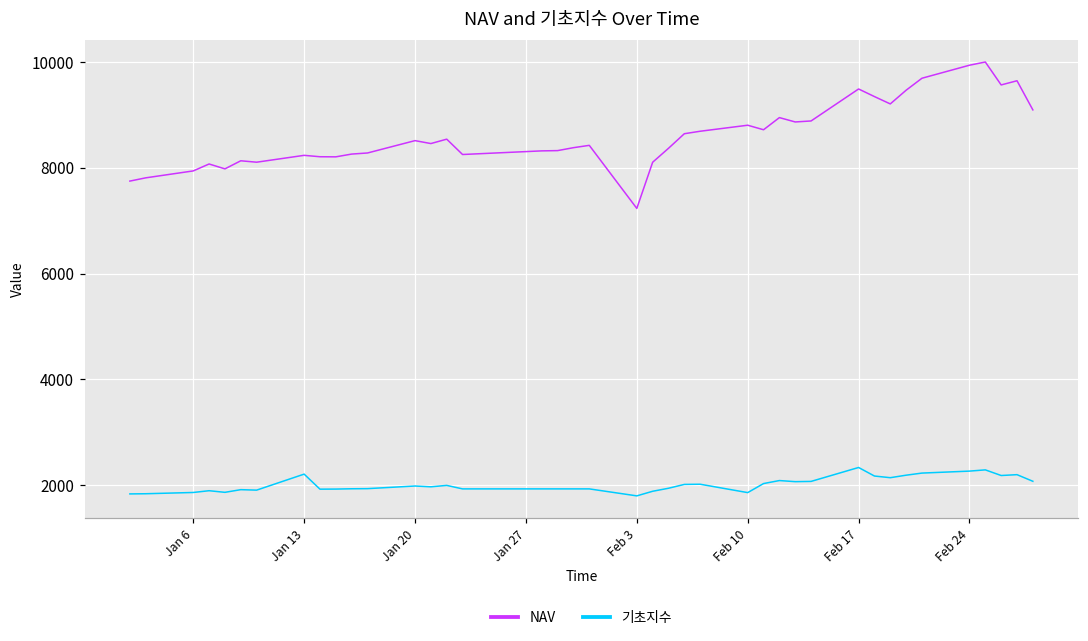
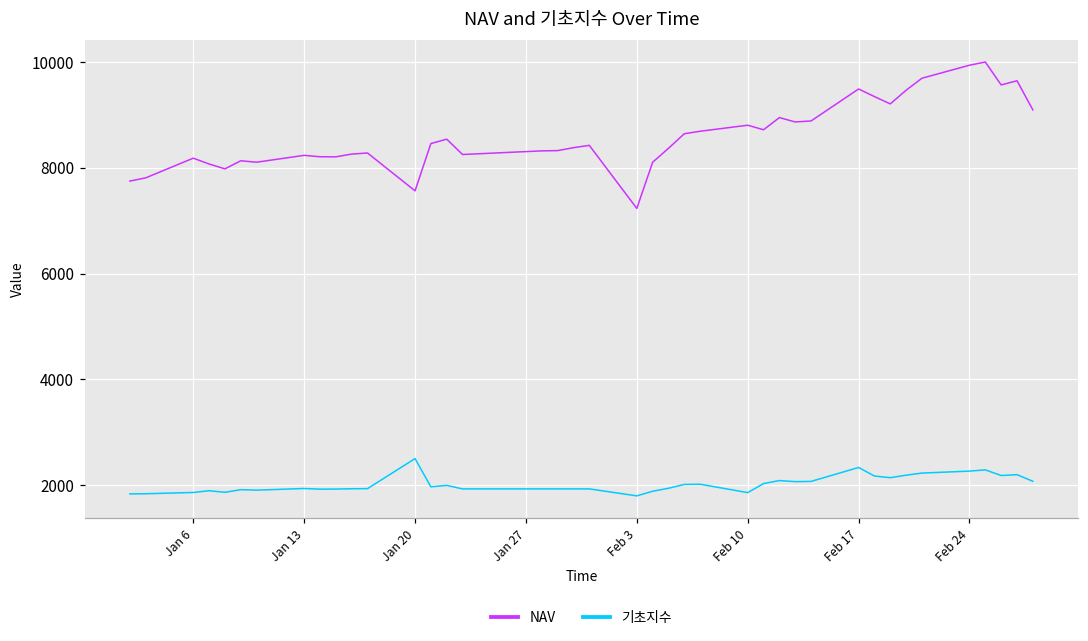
NAV, Jan 6: 7900 -> 8200
기초지수, Jan 13: 2200 -> 1900
NAV, Jan 20: 8500 -> 7600
기초지수, Jan 20: 2000 -> 2500
